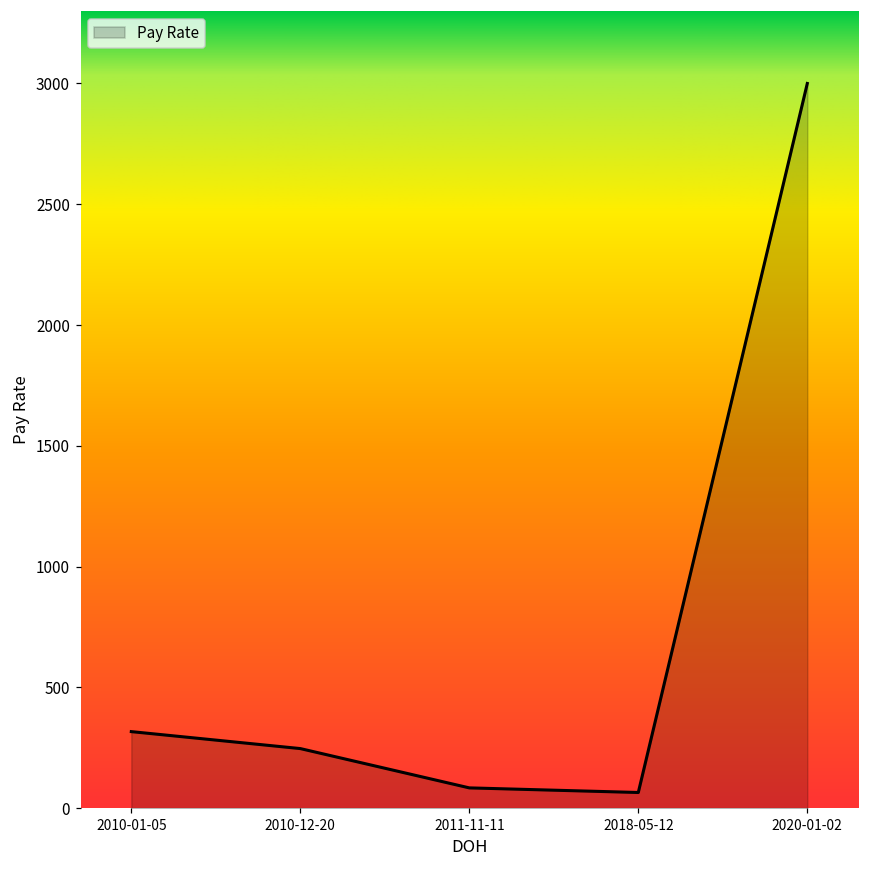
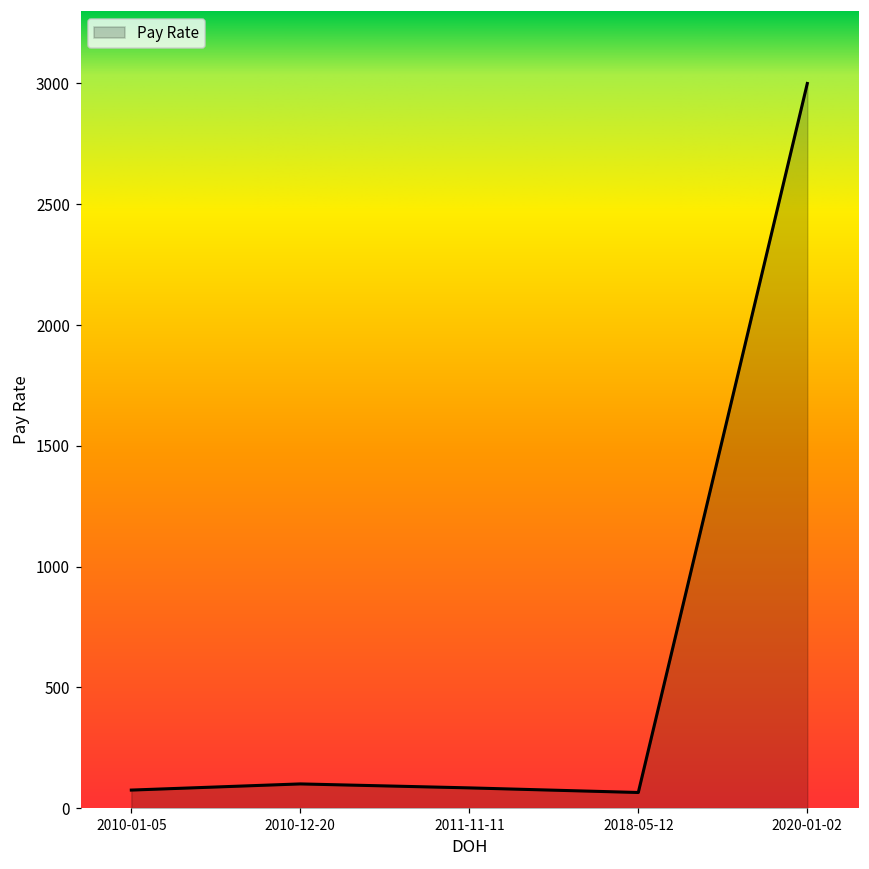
2010-01-05: 320 -> 80
2010-12-20: 250 -> 100
